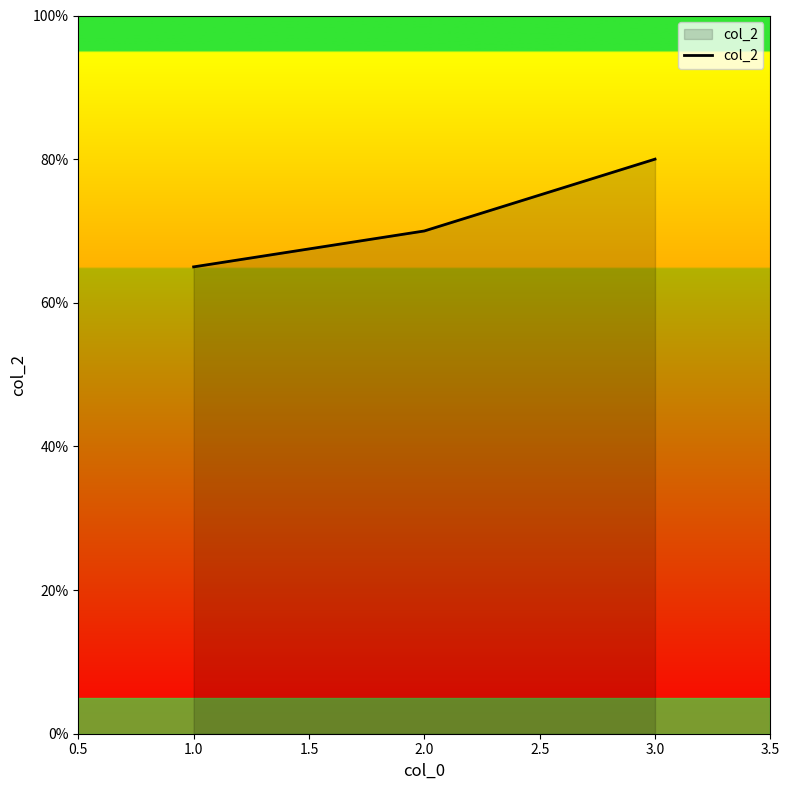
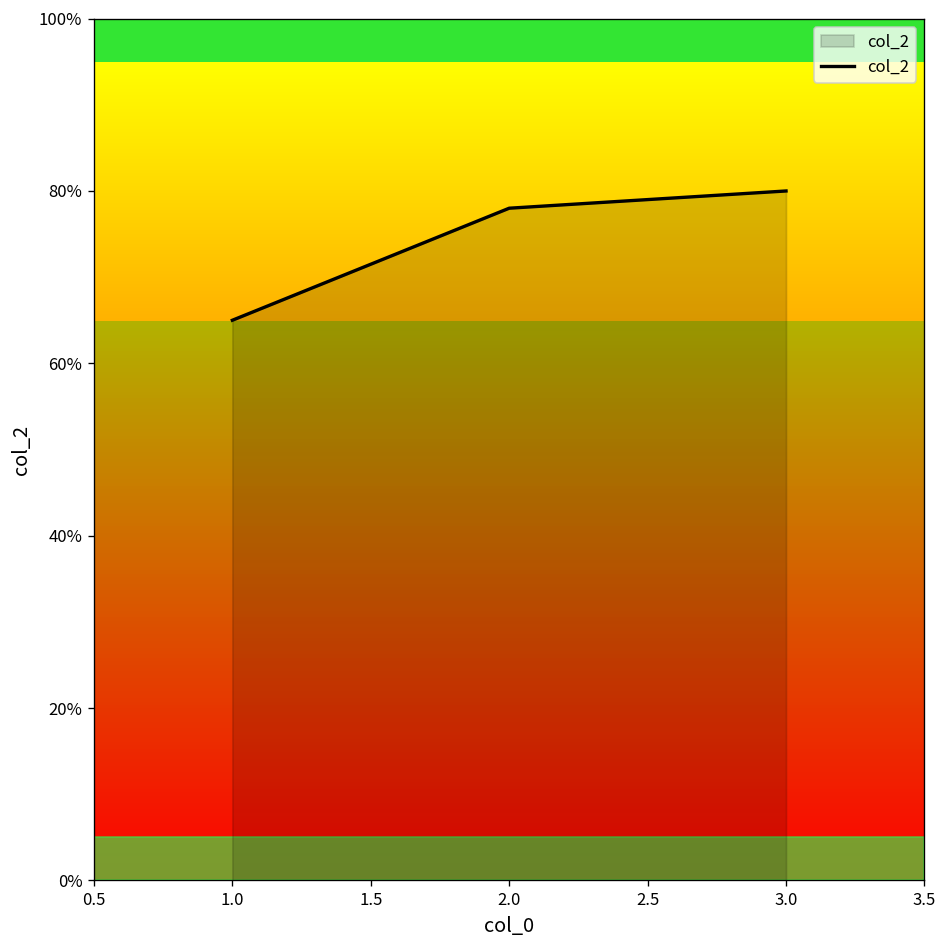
2.0: 70% -> 78%
